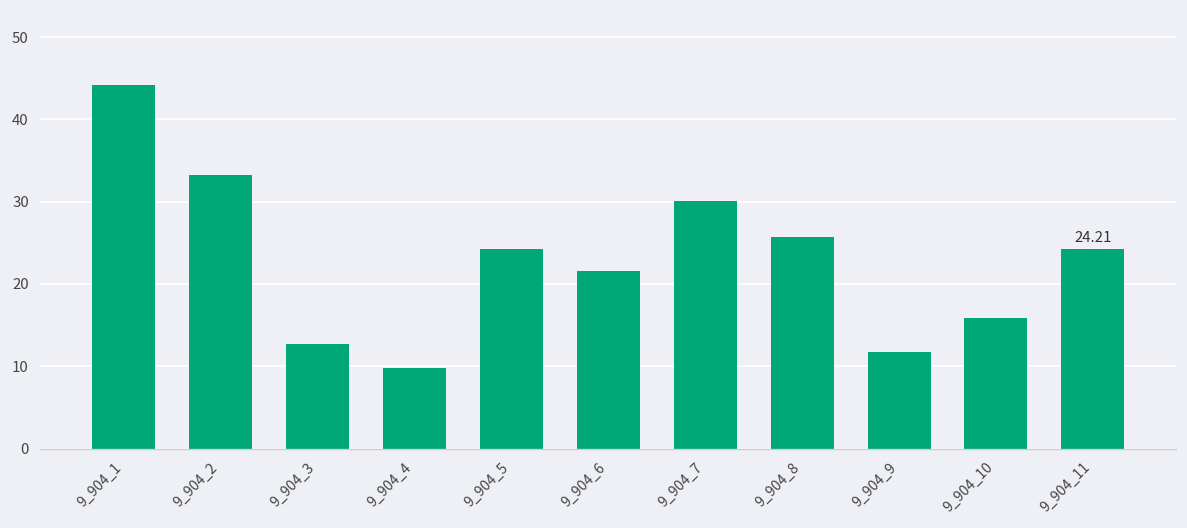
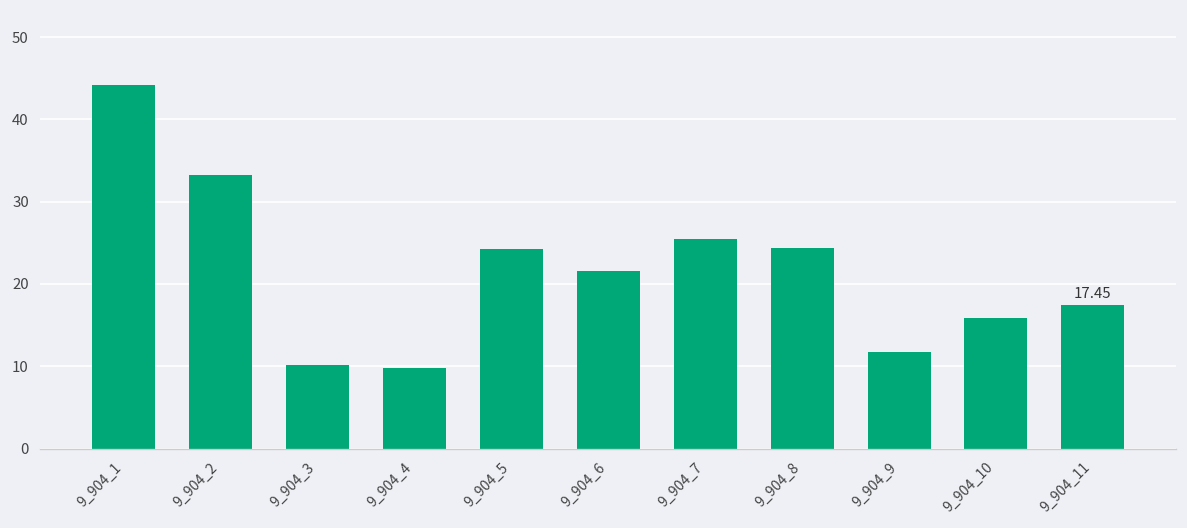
9_904_3: 13 -> 10
9_904_7: 30 -> 25
9_904_8: 26 -> 24
9_904_11: 24.21 -> 17.45
